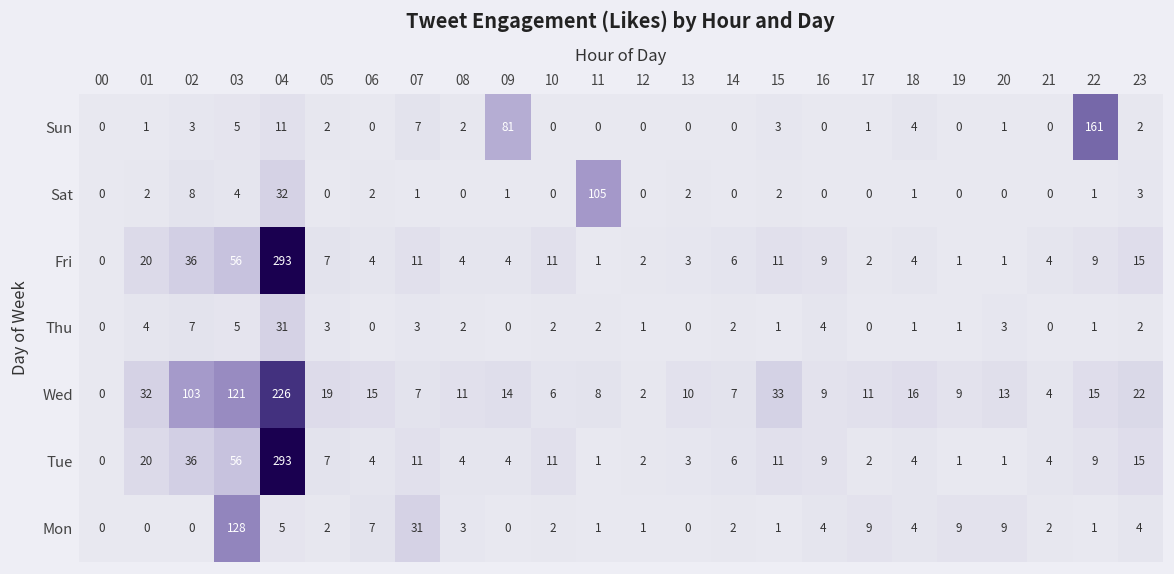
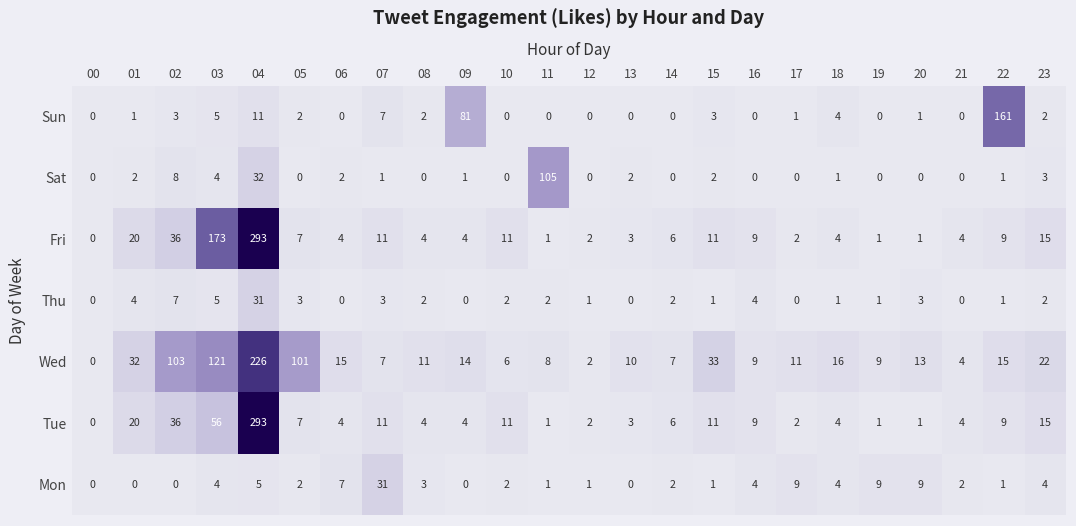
Fri, 03: 56 -> 173
Wed, 05: 19 -> 101
Mon, 03: 128 -> 4
